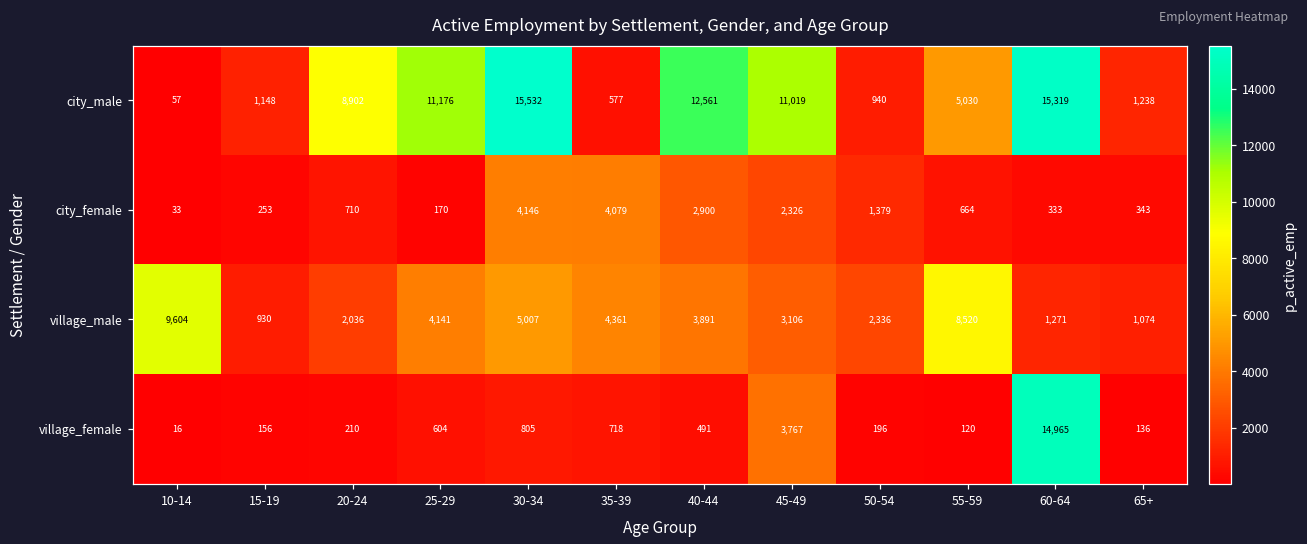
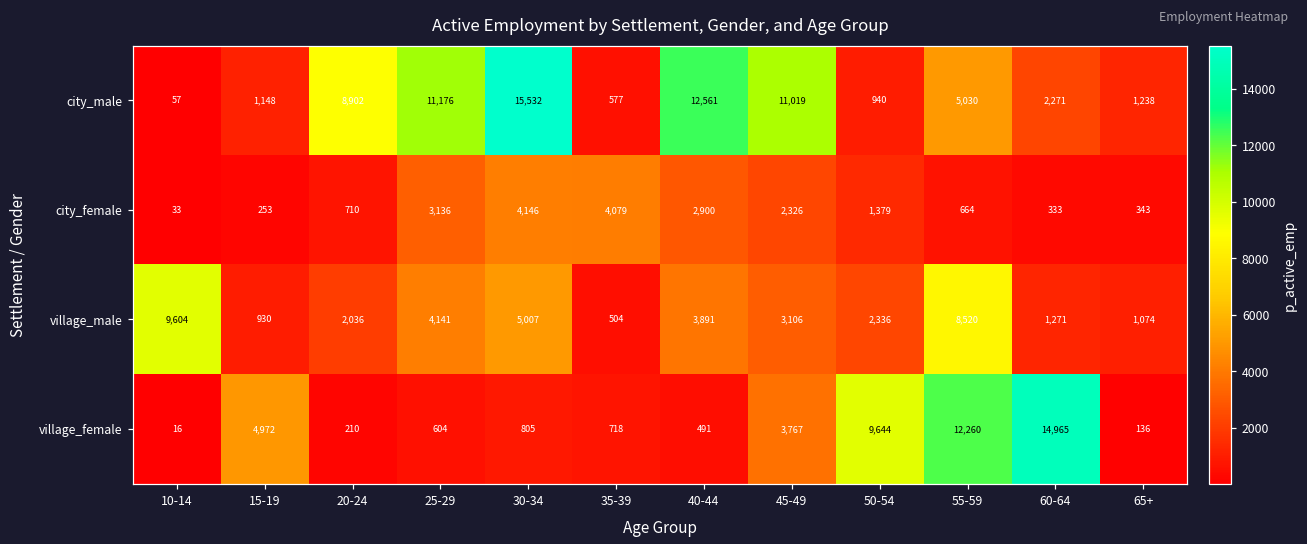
city_male, 60-64: 15,319 -> 2,271
city_female, 25-29: 170 -> 3,136
village_male, 35-39: 4,361 -> 504
village_female, 15-19: 156 -> 4,972
village_female, 50-54: 196 -> 9,644
village_female, 55-59: 120 -> 12,260
